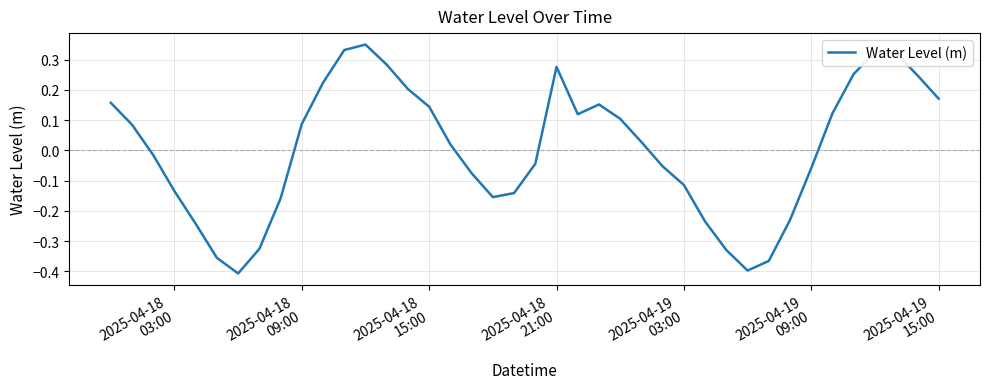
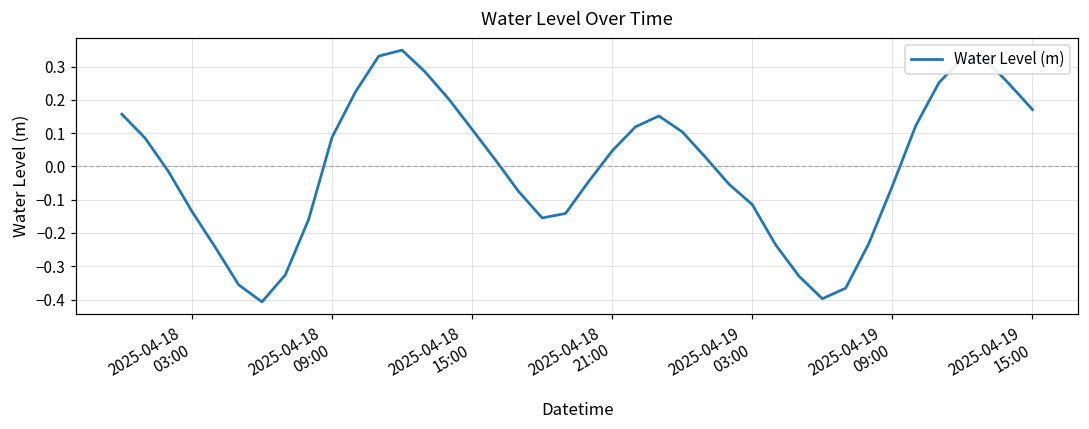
2025-04-18 15:00: 0.14 -> 0.11
2025-04-18 21:00: 0.28 -> 0.05
